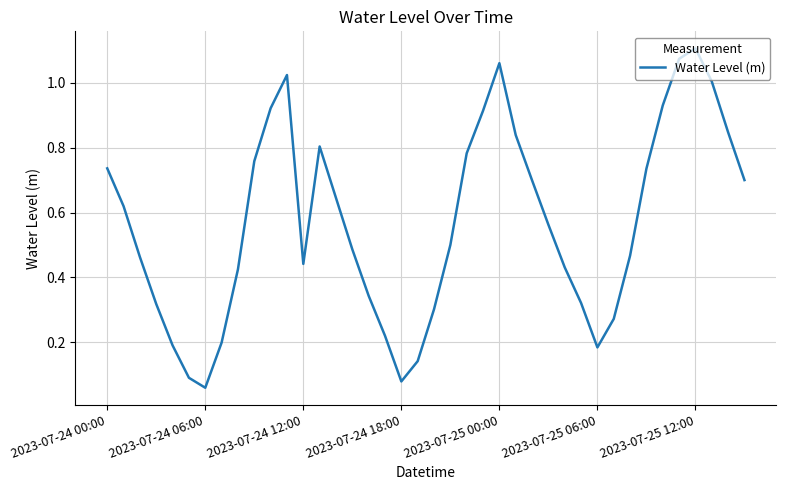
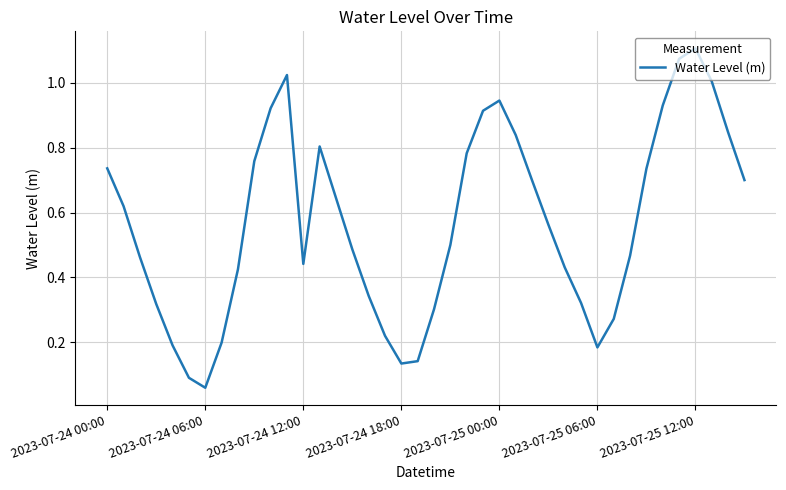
2023-07-24 18:00: 0.08 -> 0.13
2023-07-25 00:00: 1.06 -> 0.95
